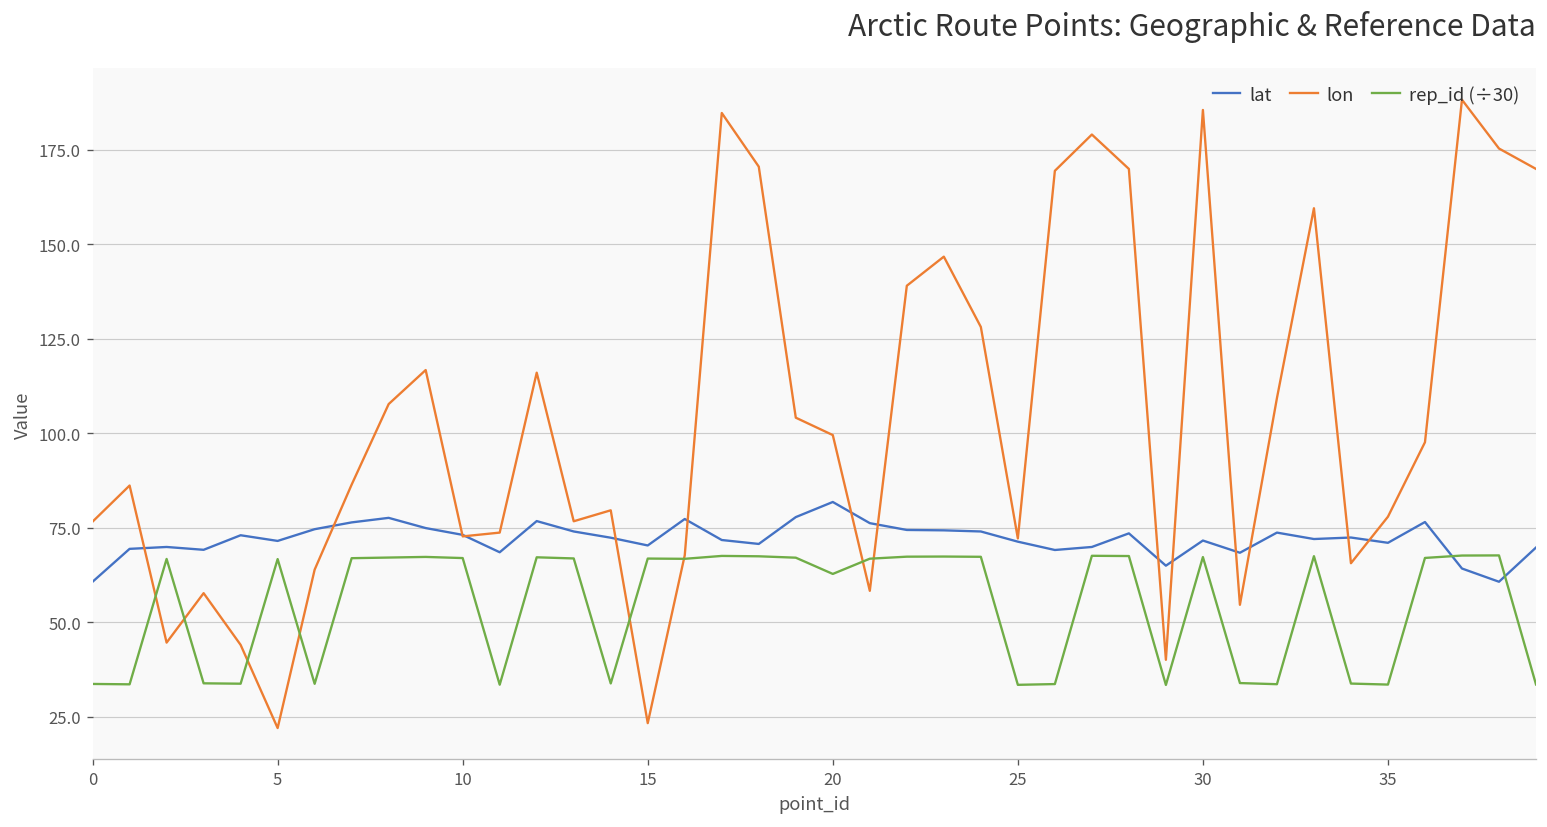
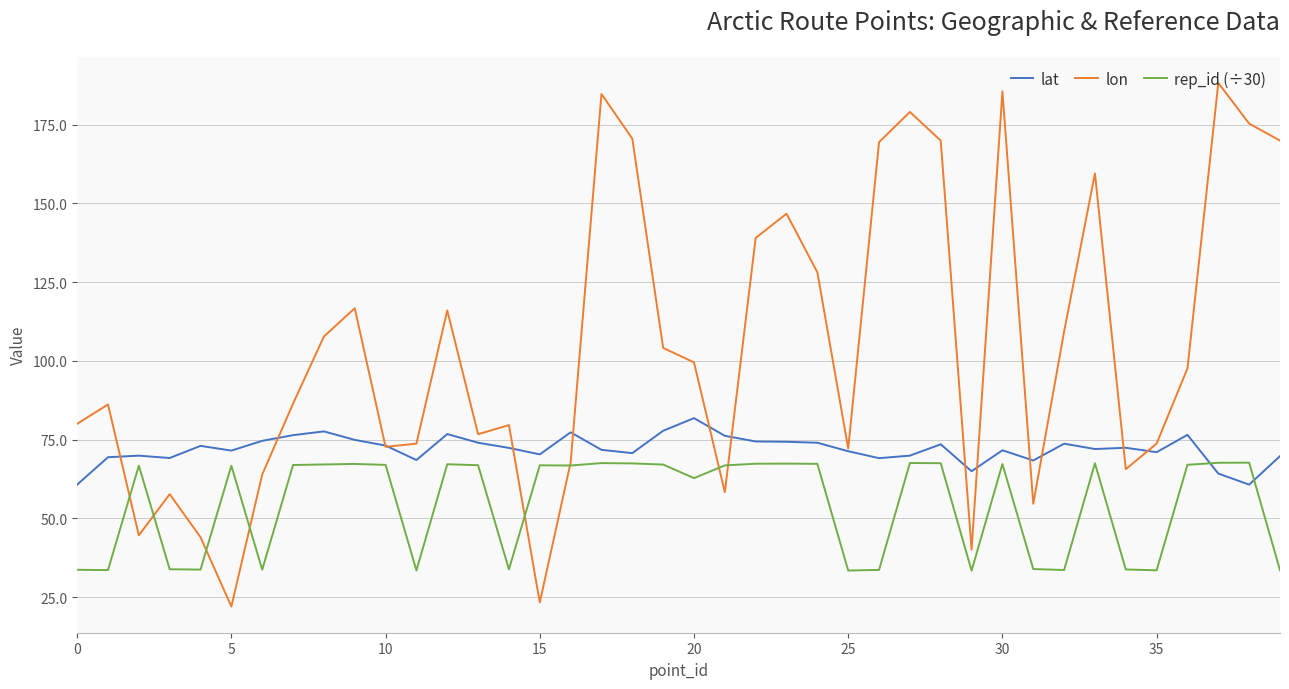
lon, 0: 77 -> 80
lon, 35: 78 -> 74
